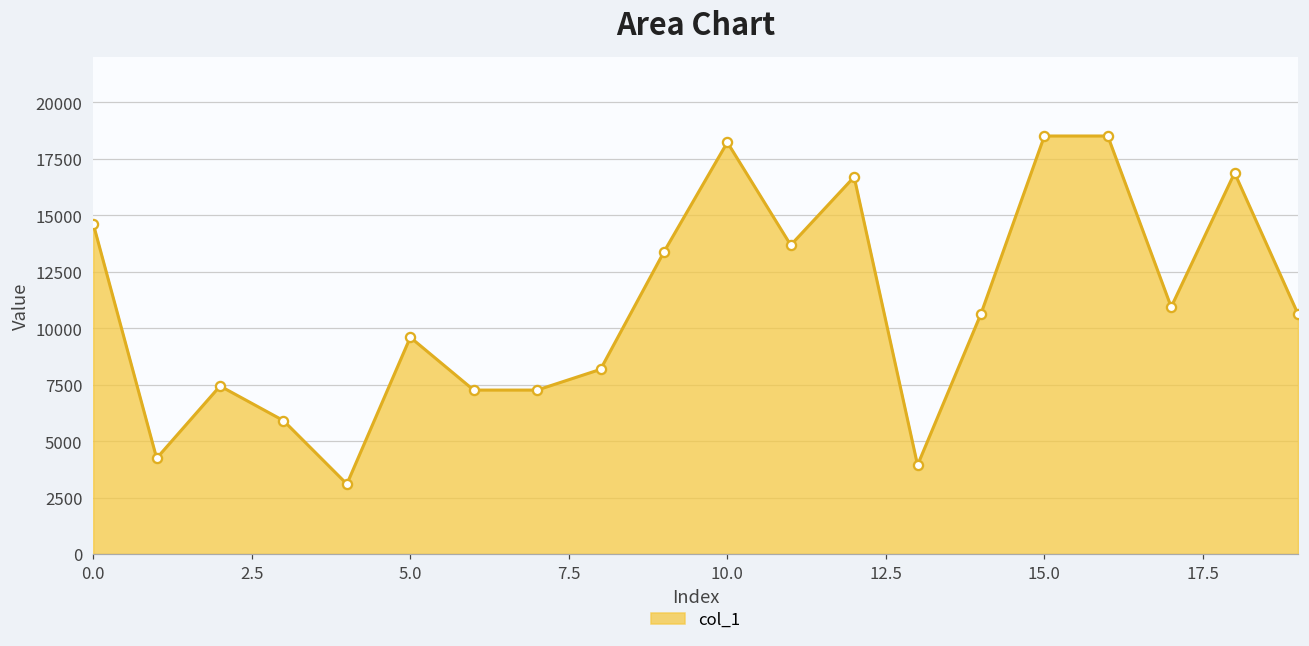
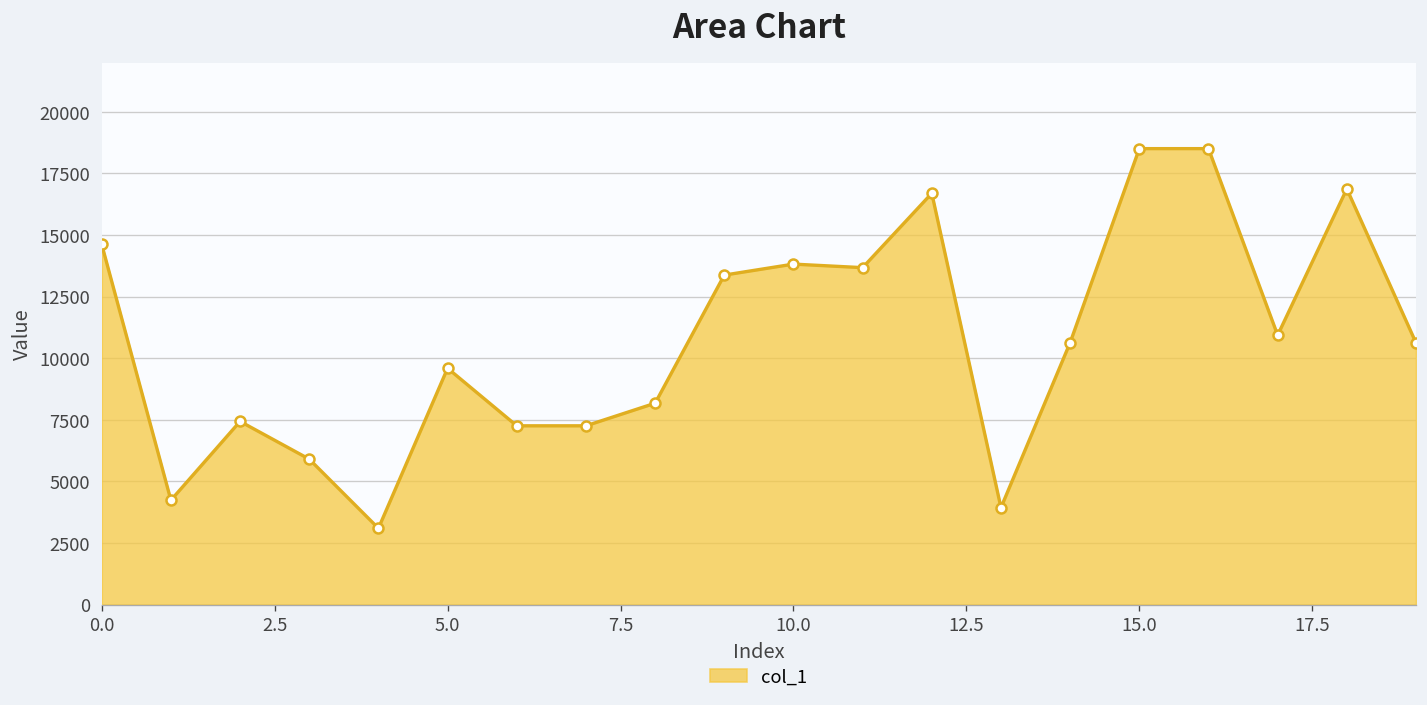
10.0: 18200 -> 13800
